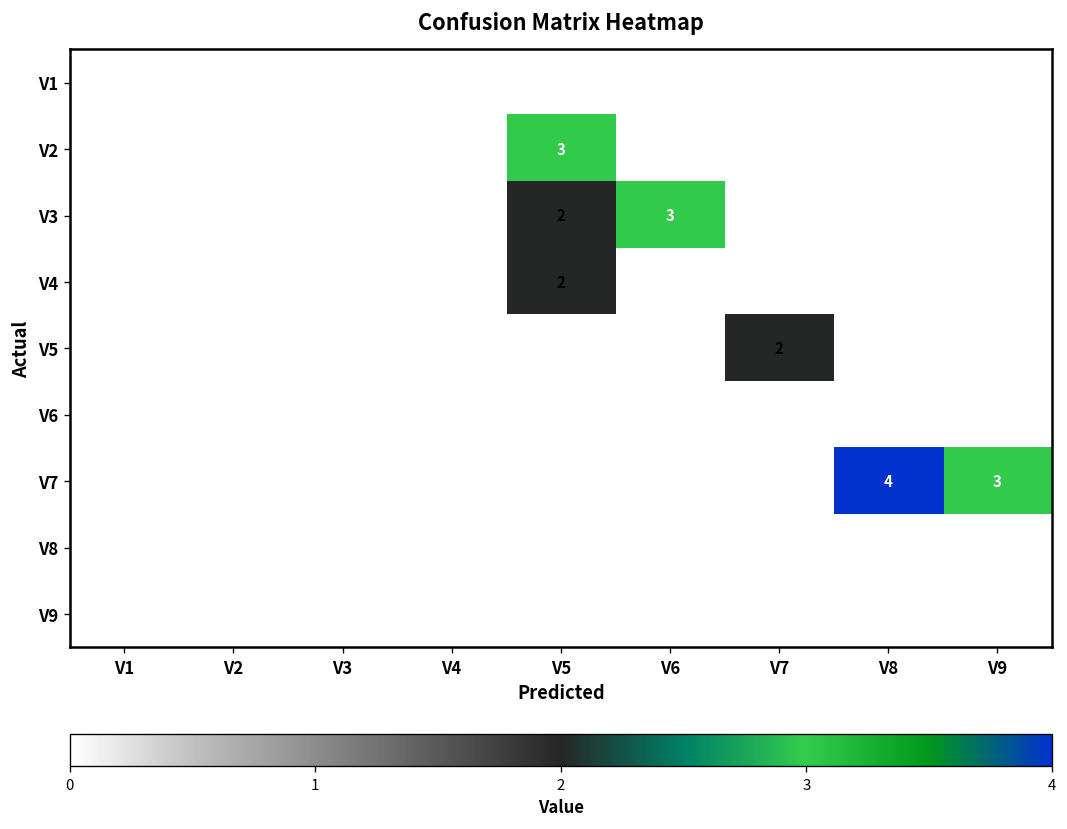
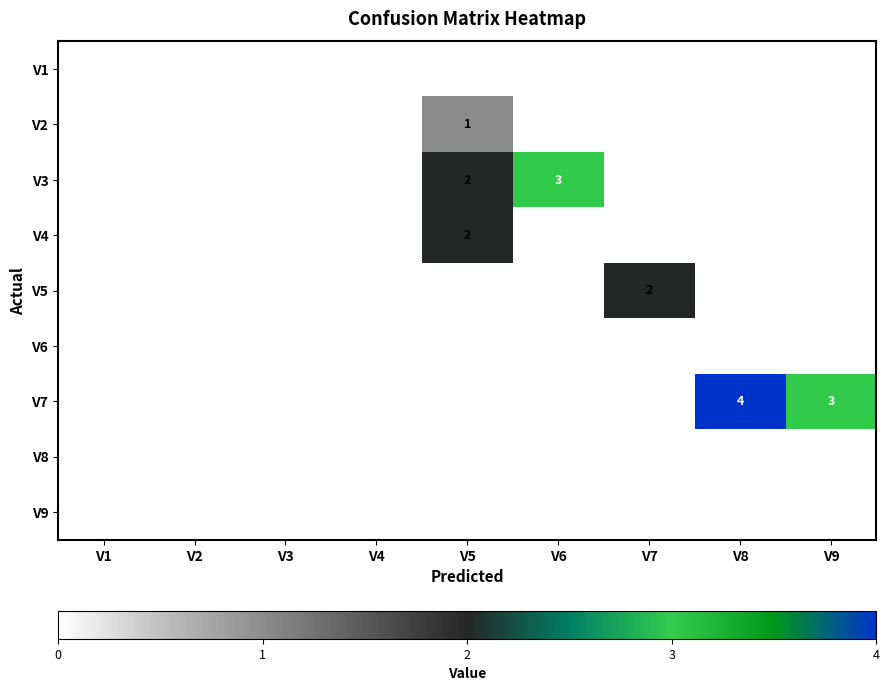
V2, V5: 3 -> 1
